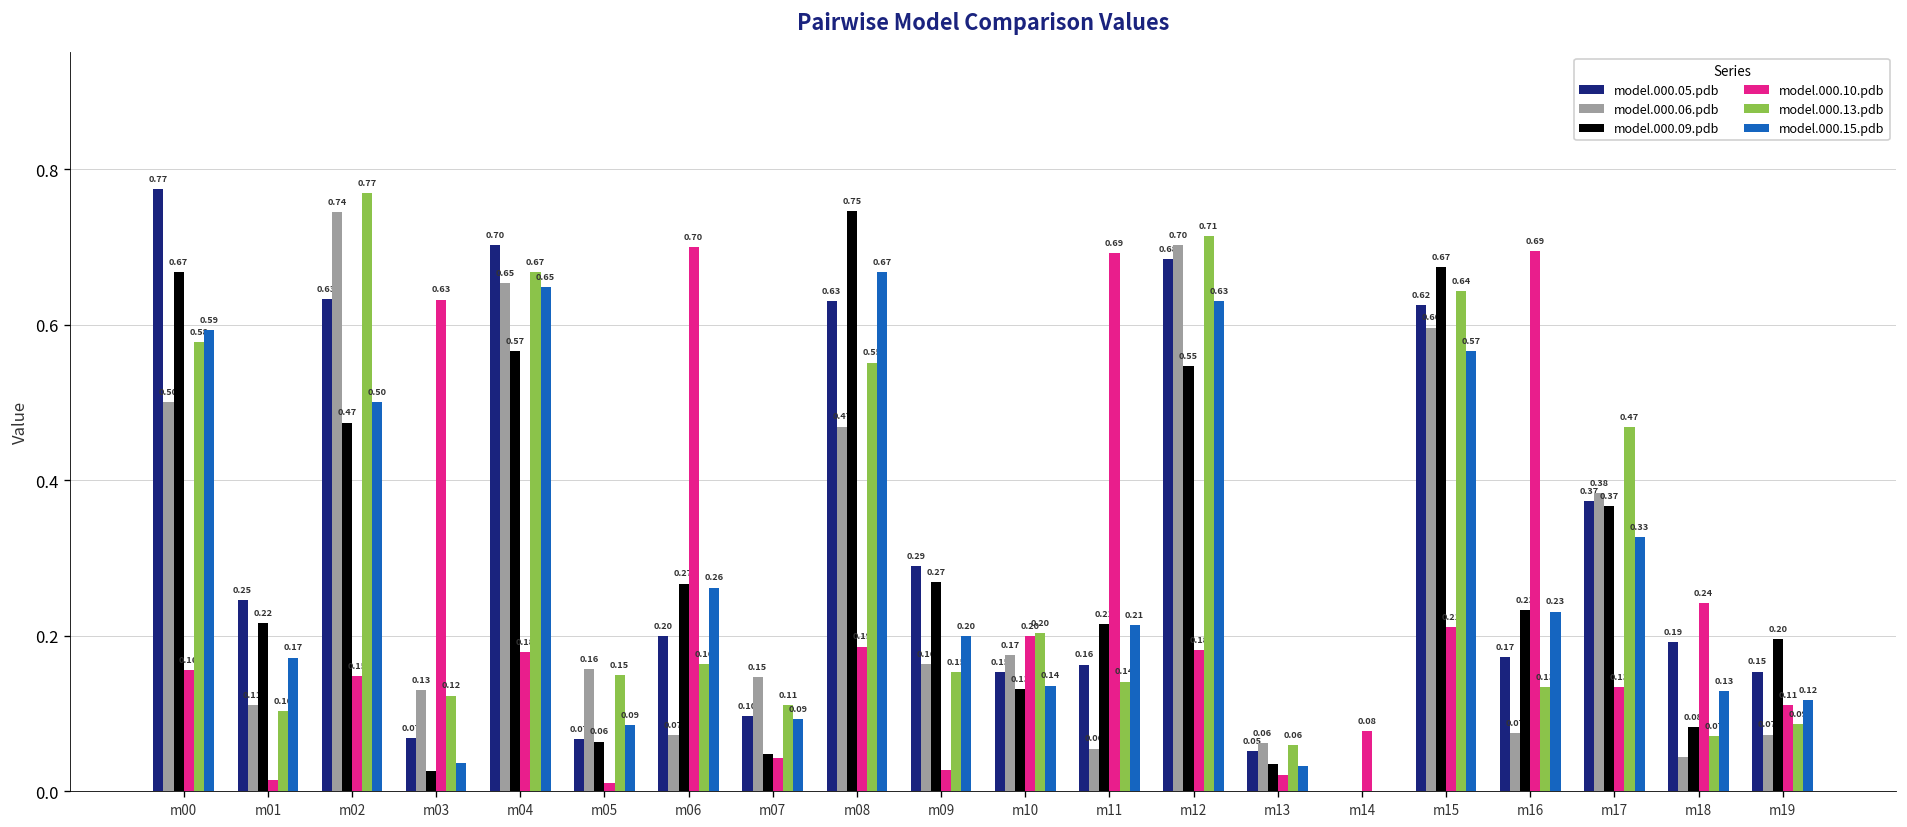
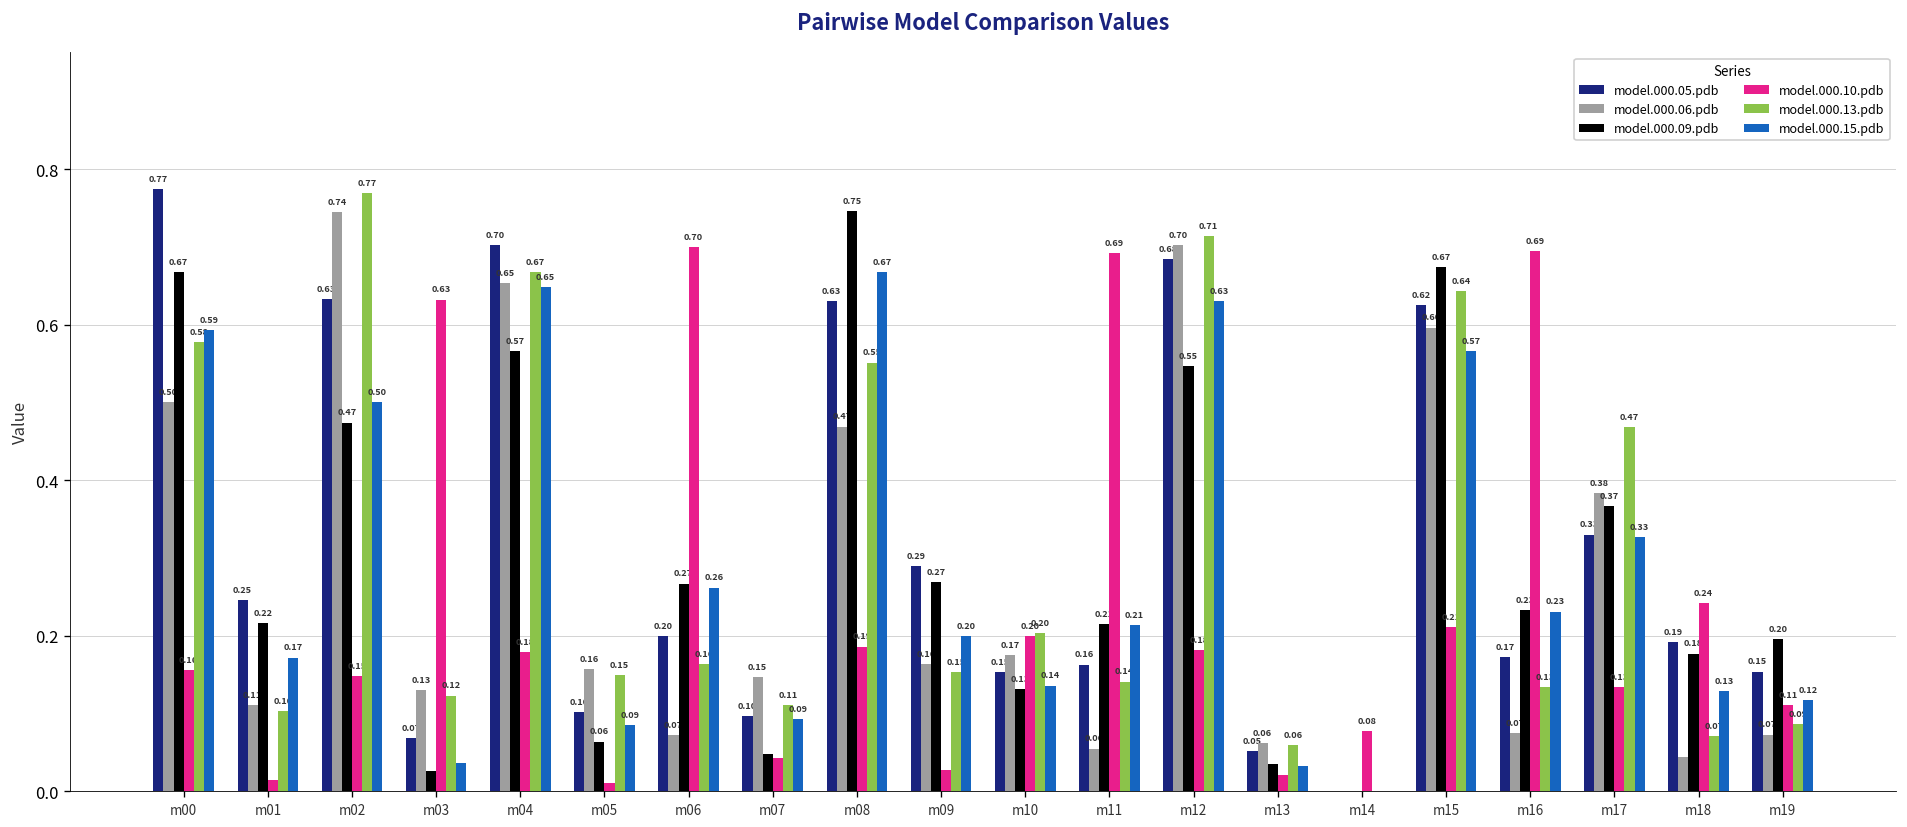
model.000.05.pdb, m05: 0.07 -> 0.10
model.000.05.pdb, m17: 0.37 -> 0.33
model.000.09.pdb, m18: 0.08 -> 0.18
